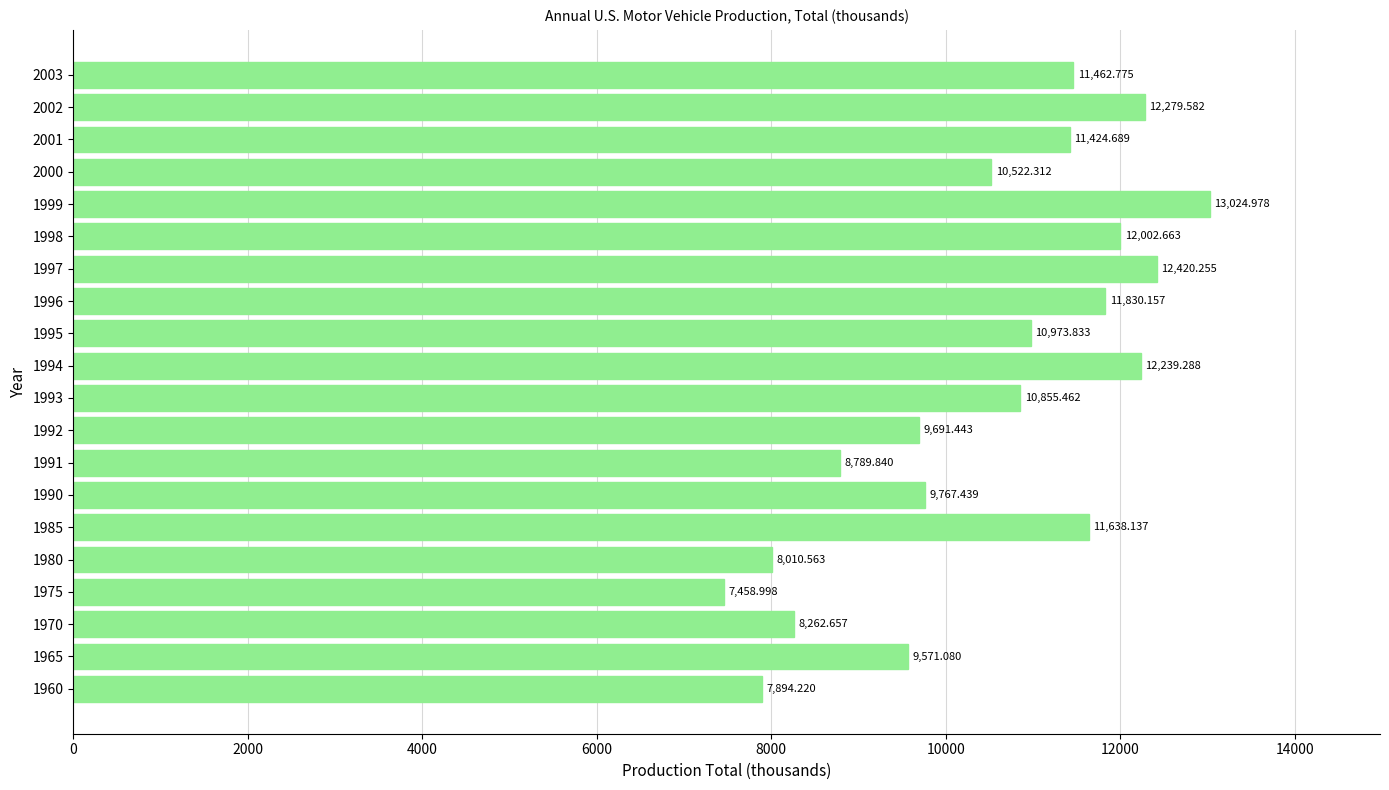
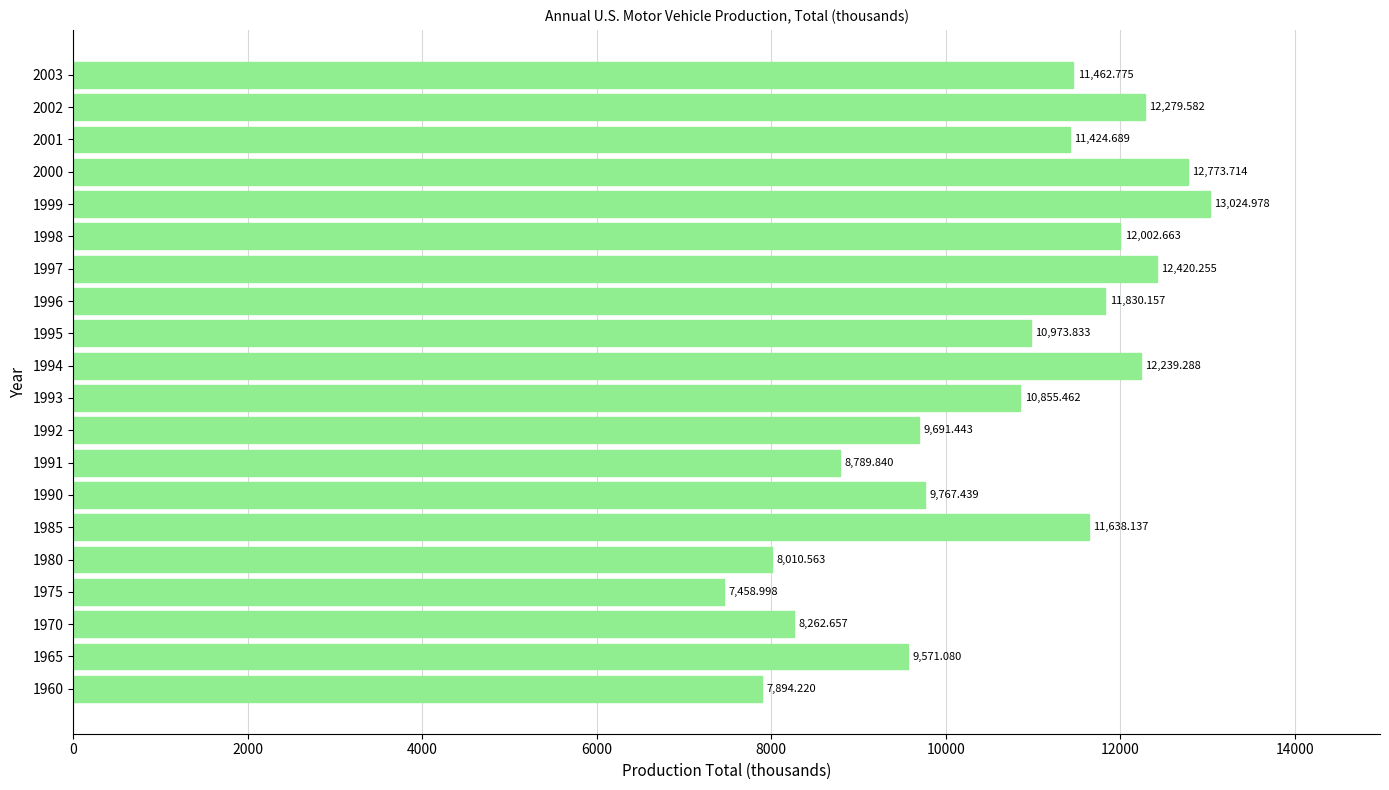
2000: 10,522.312 -> 12,773.714
